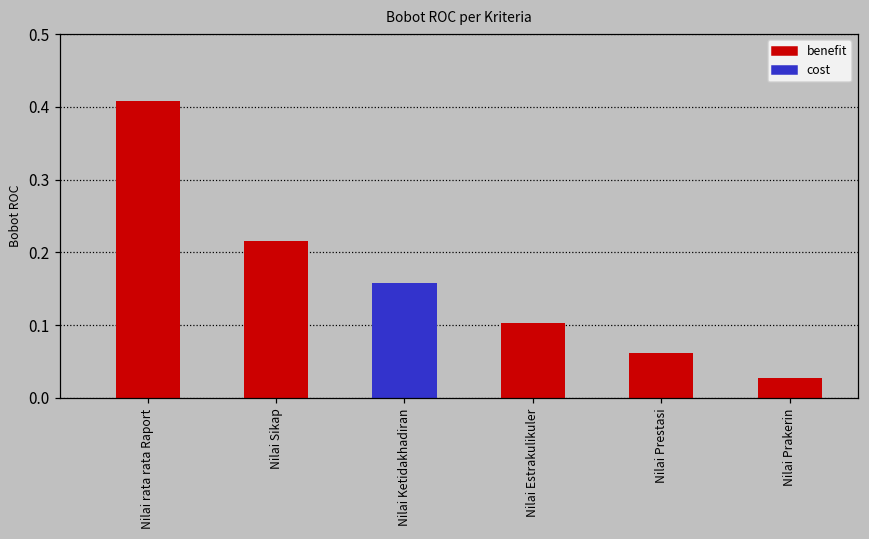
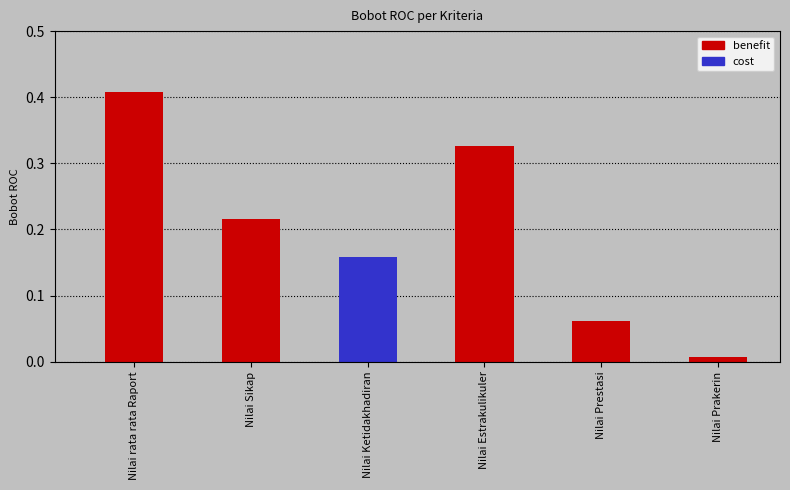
Nilai Estrakulikuler: 0.10 -> 0.33
Nilai Prakerin: 0.03 -> 0.01
